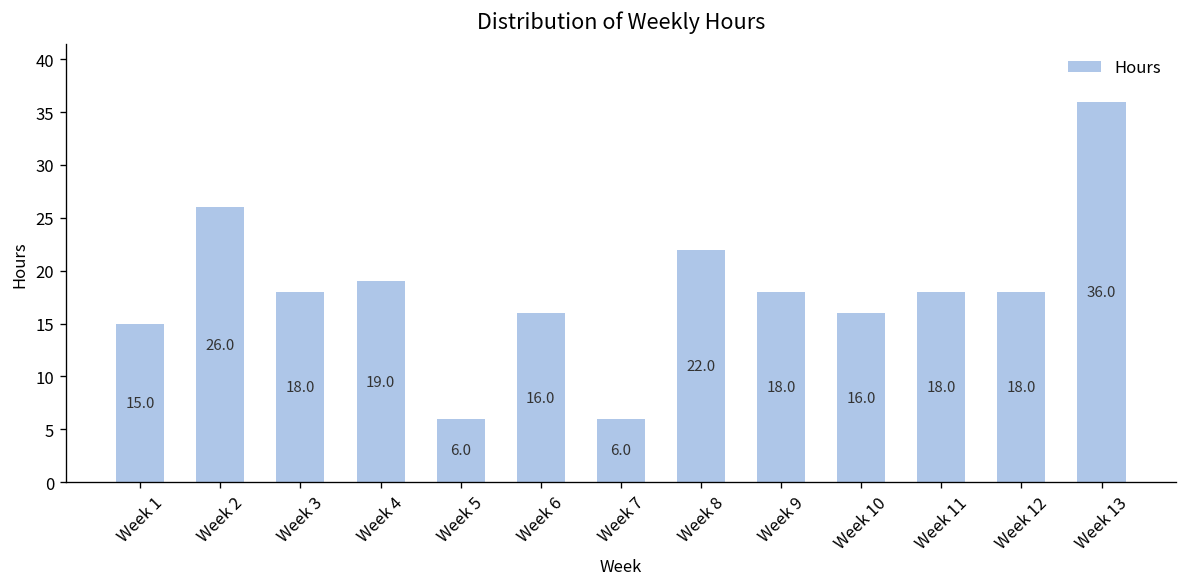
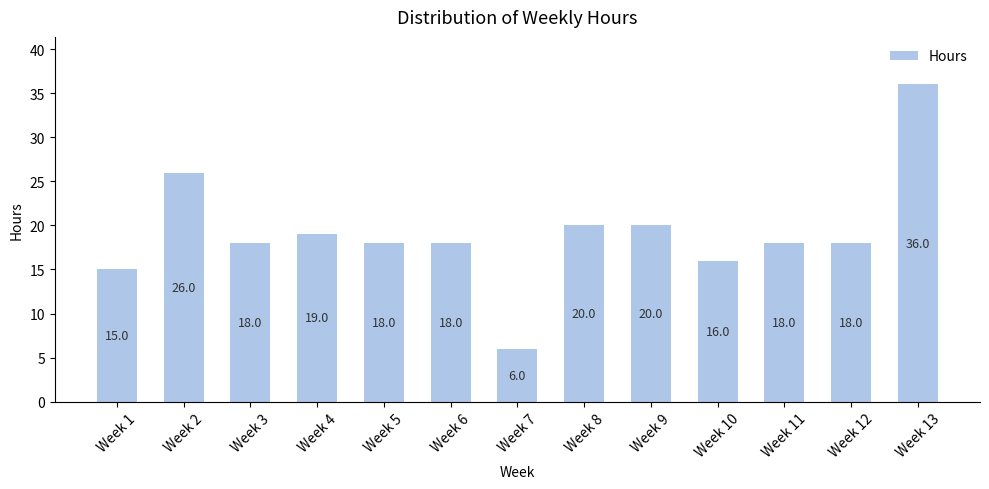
Week 5: 6.0 -> 18.0
Week 6: 16.0 -> 18.0
Week 8: 22.0 -> 20.0
Week 9: 18.0 -> 20.0
